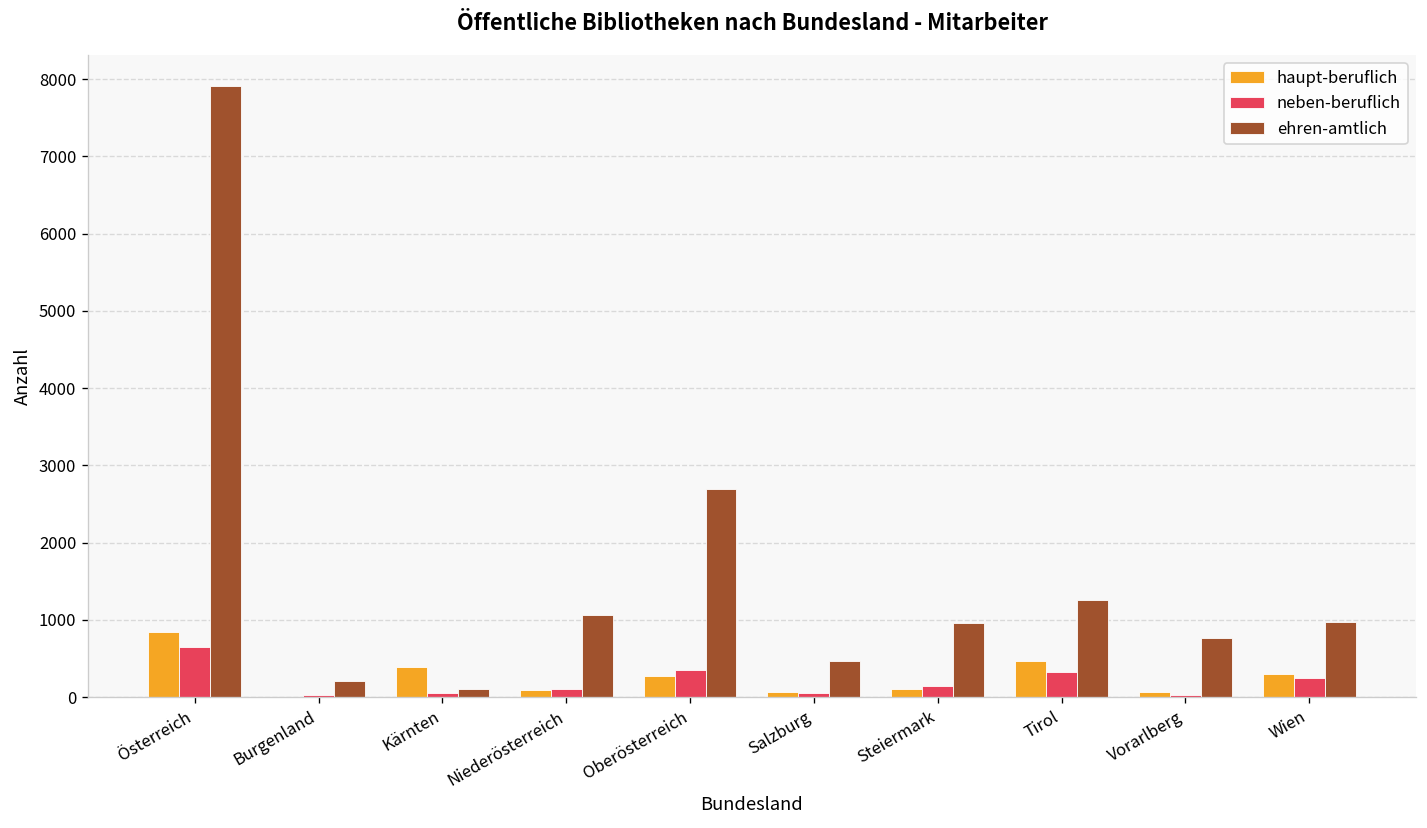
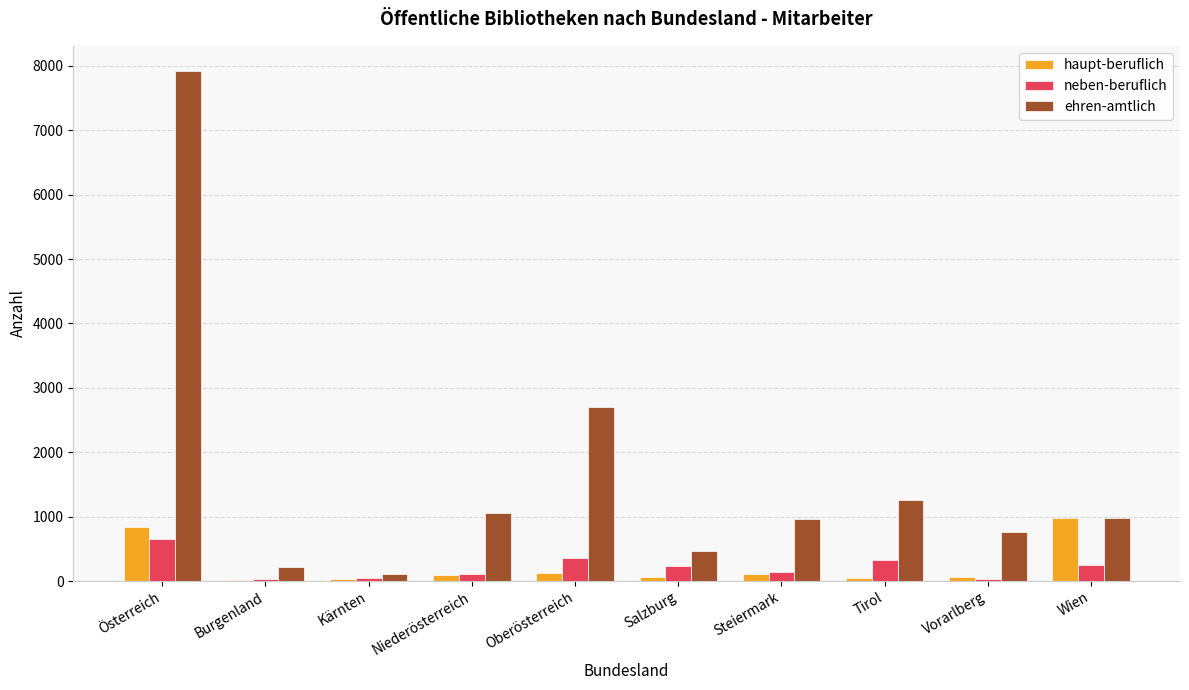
haupt-beruflich, Kärnten: 400 -> 0
haupt-beruflich, Oberösterreich: 300 -> 100
neben-beruflich, Salzburg: 100 -> 200
haupt-beruflich, Tirol: 500 -> 0
haupt-beruflich, Wien: 300 -> 1000
